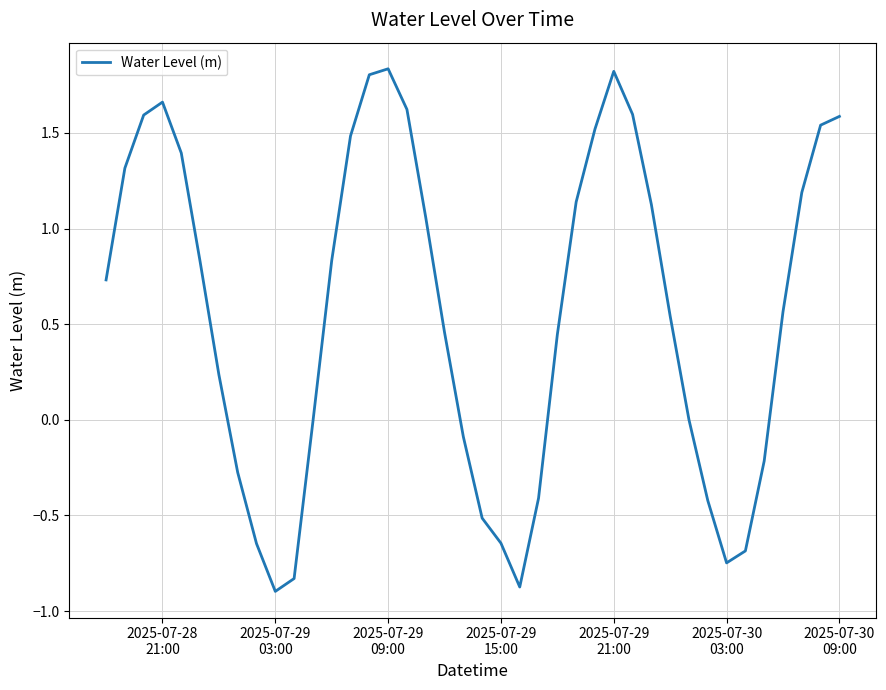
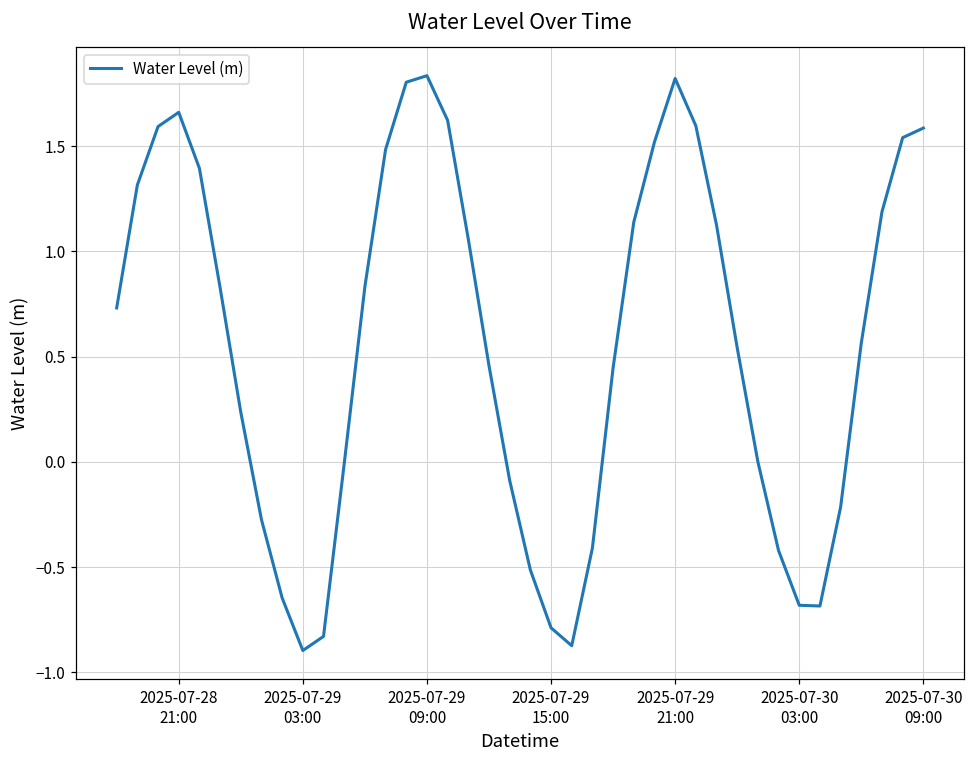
2025-07-29 15:00: -0.64 -> -0.79
2025-07-30 03:00: -0.75 -> -0.68
